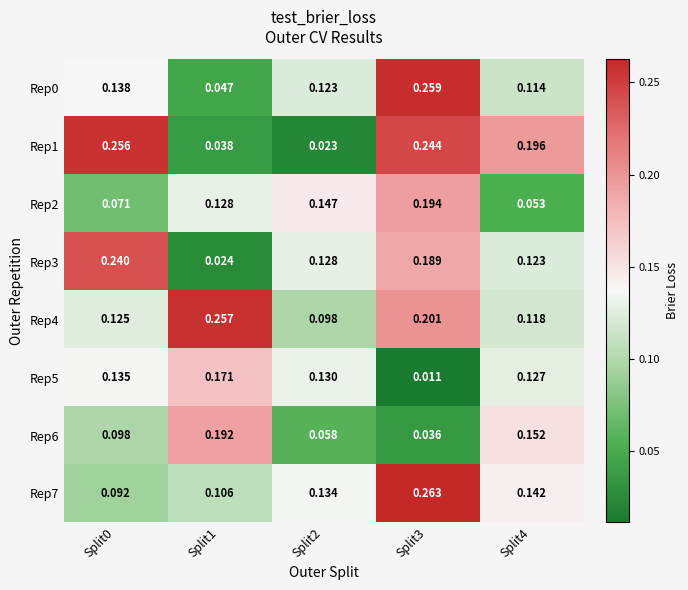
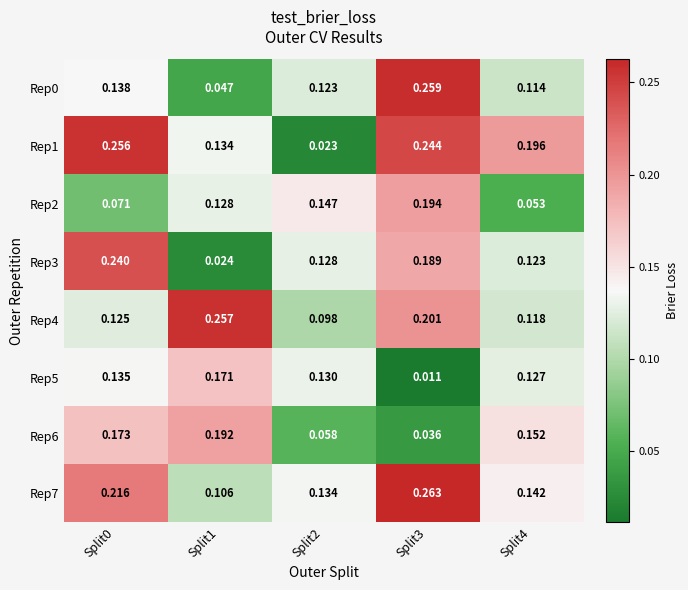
Rep1, Split1: 0.038 -> 0.134
Rep6, Split0: 0.098 -> 0.173
Rep7, Split0: 0.092 -> 0.216
